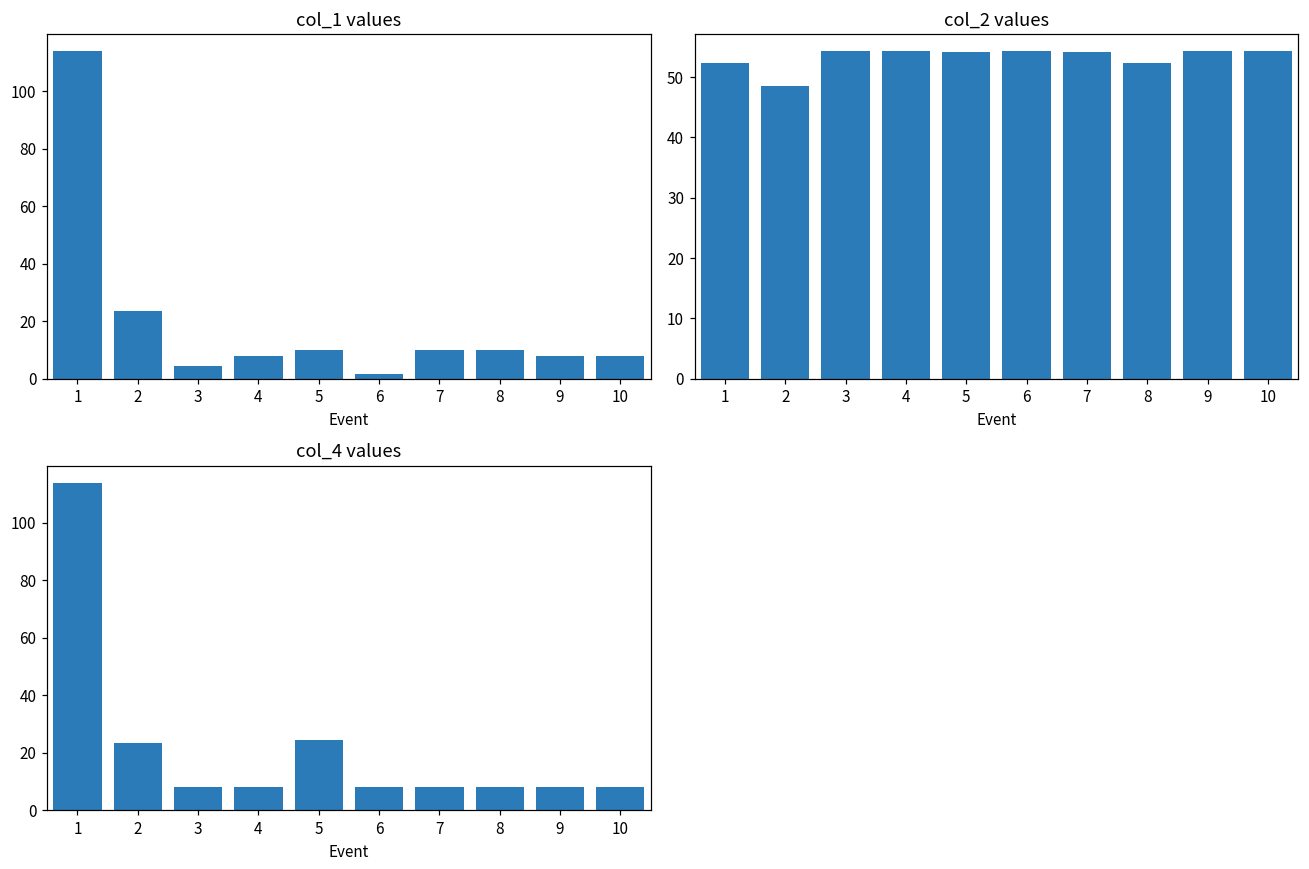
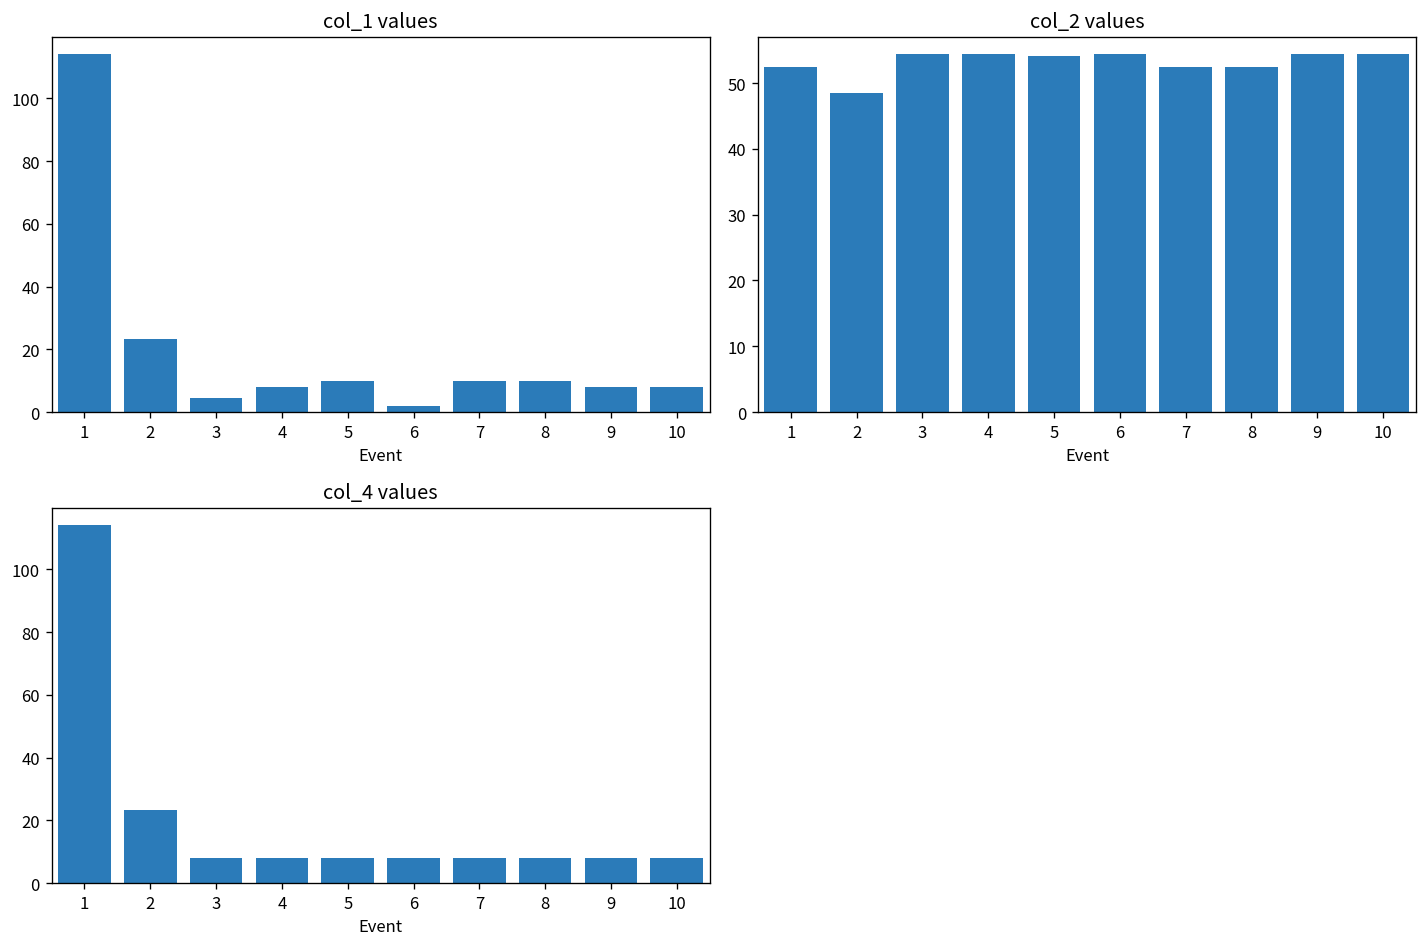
col_2 values, 7: 54 -> 52
col_4 values, 5: 24 -> 8
